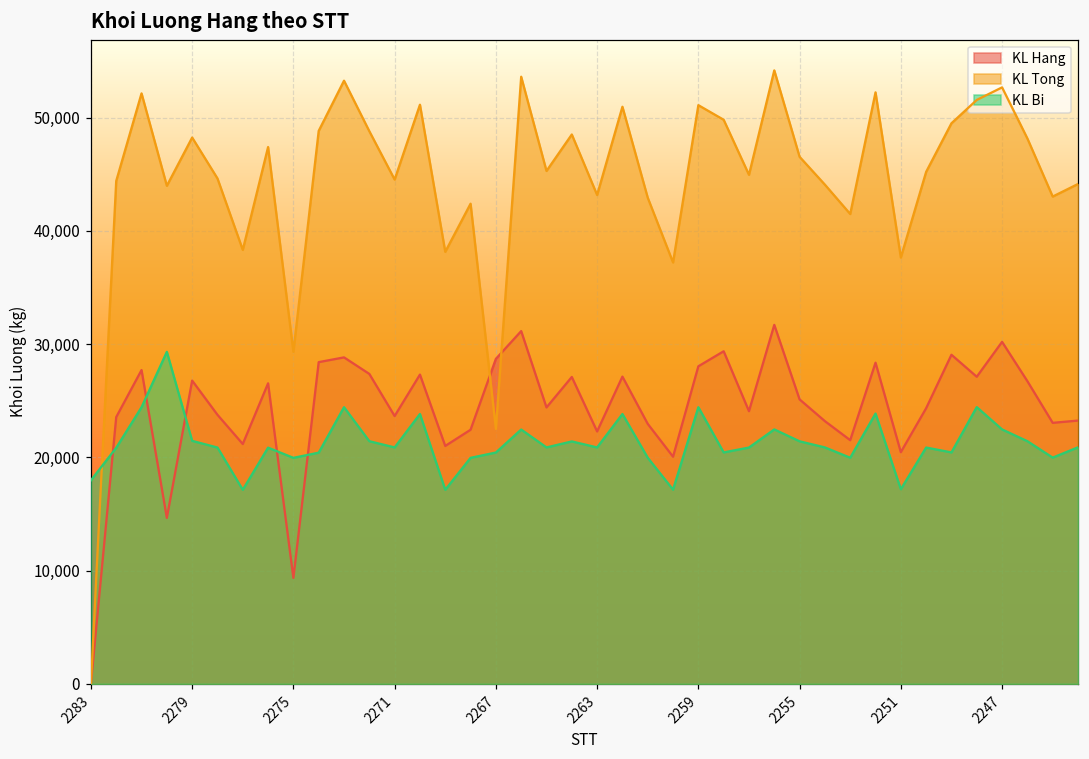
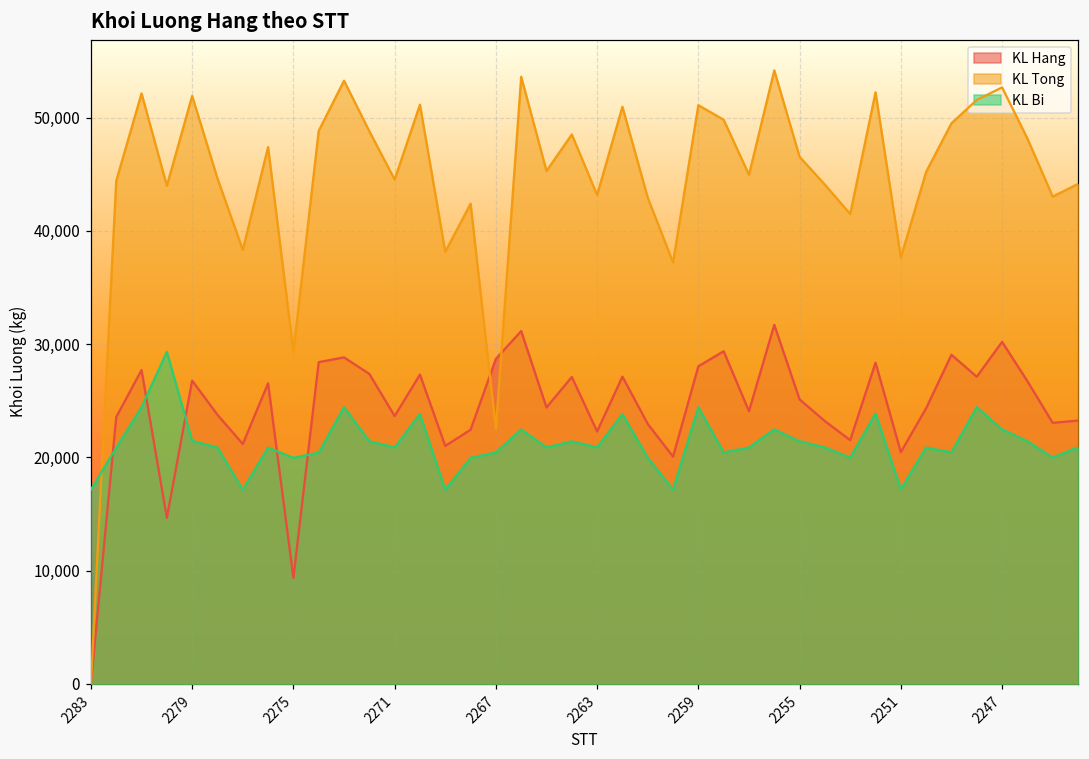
KL Bi, 2283: 18,000 -> 17,200
KL Tong, 2279: 48,200 -> 51,900
